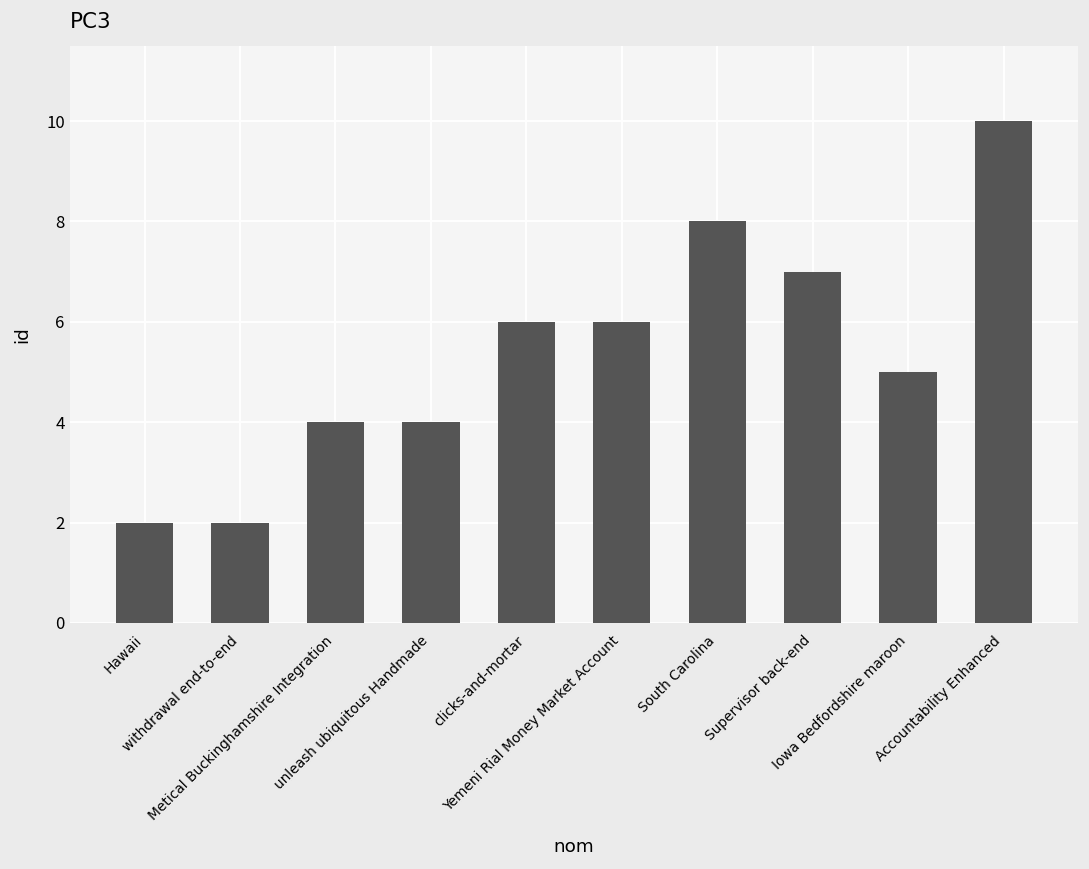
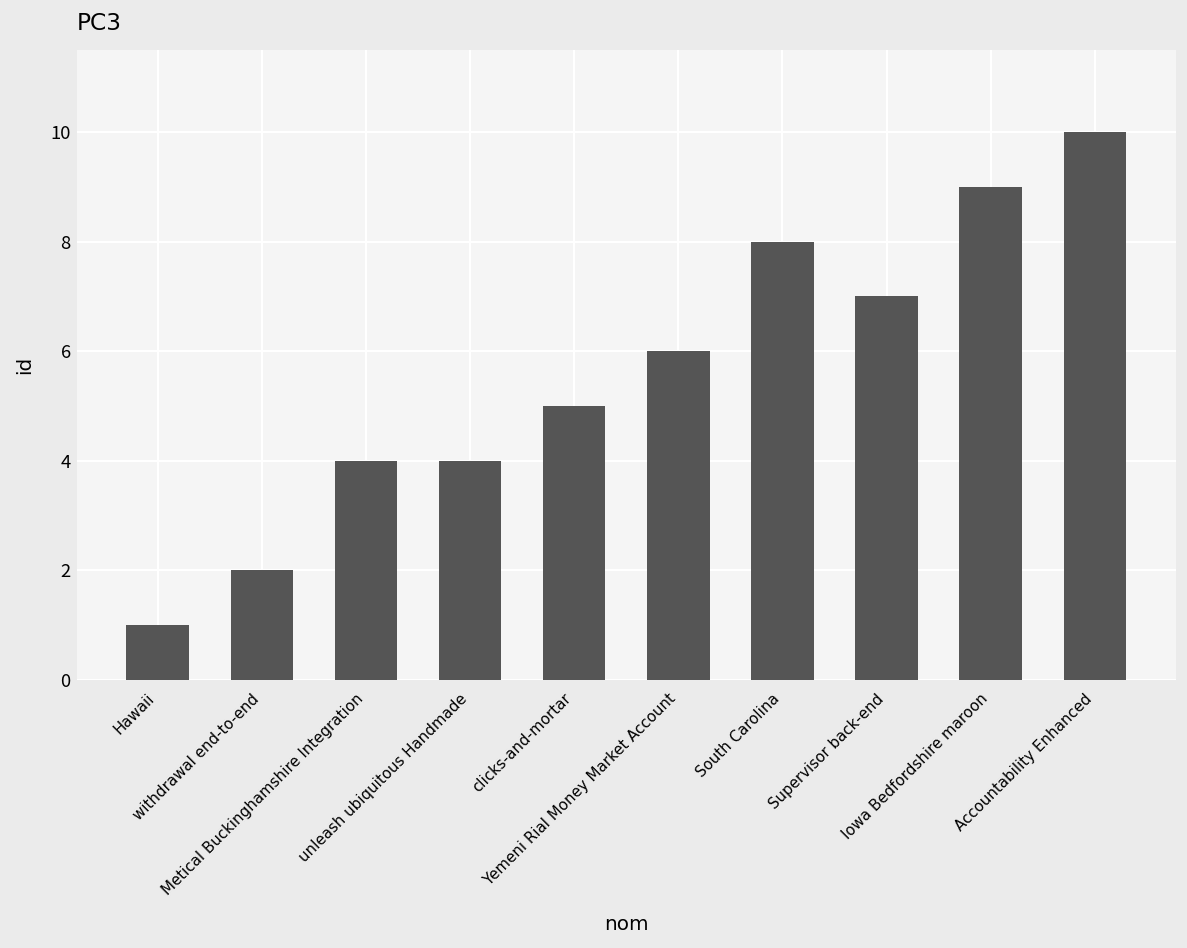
Hawaii: 2 -> 1
clicks-and-mortar: 6 -> 5
Iowa Bedfordshire maroon: 5 -> 9
